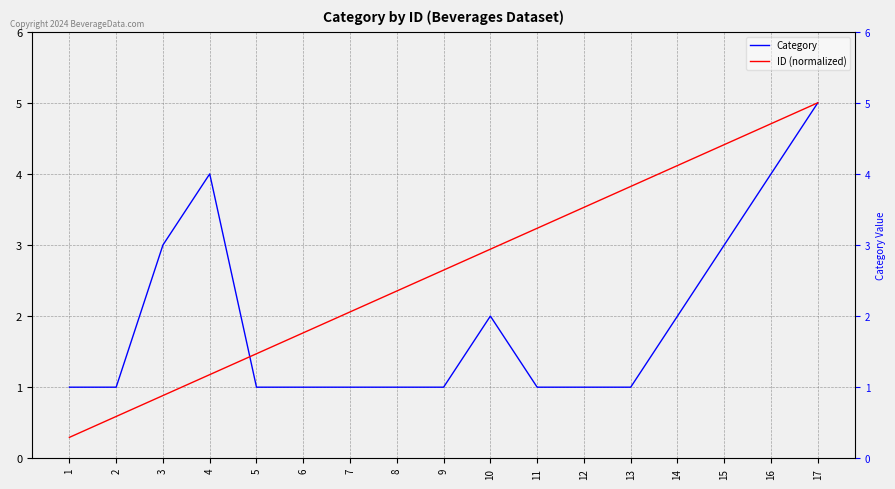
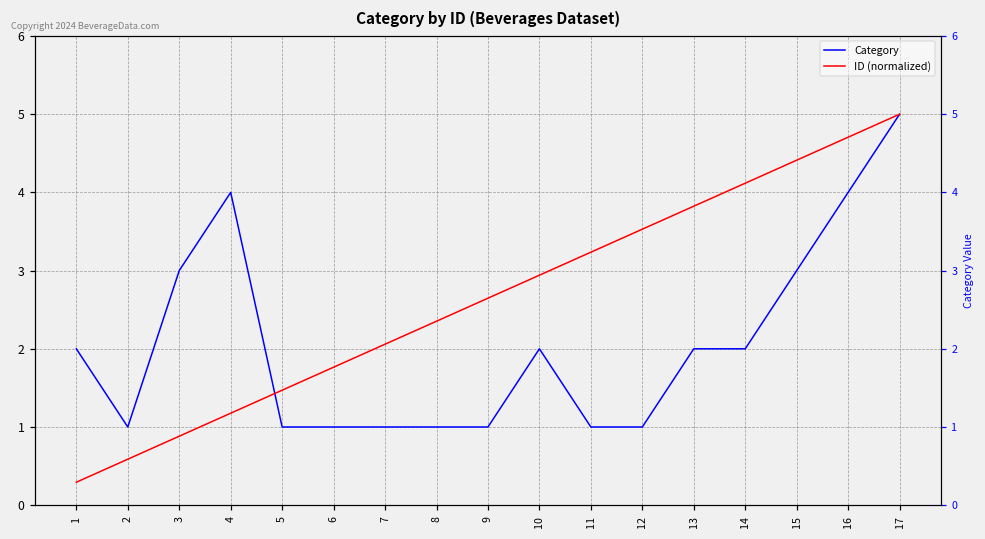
Category, 1: 1 -> 2
Category, 13: 1 -> 2
